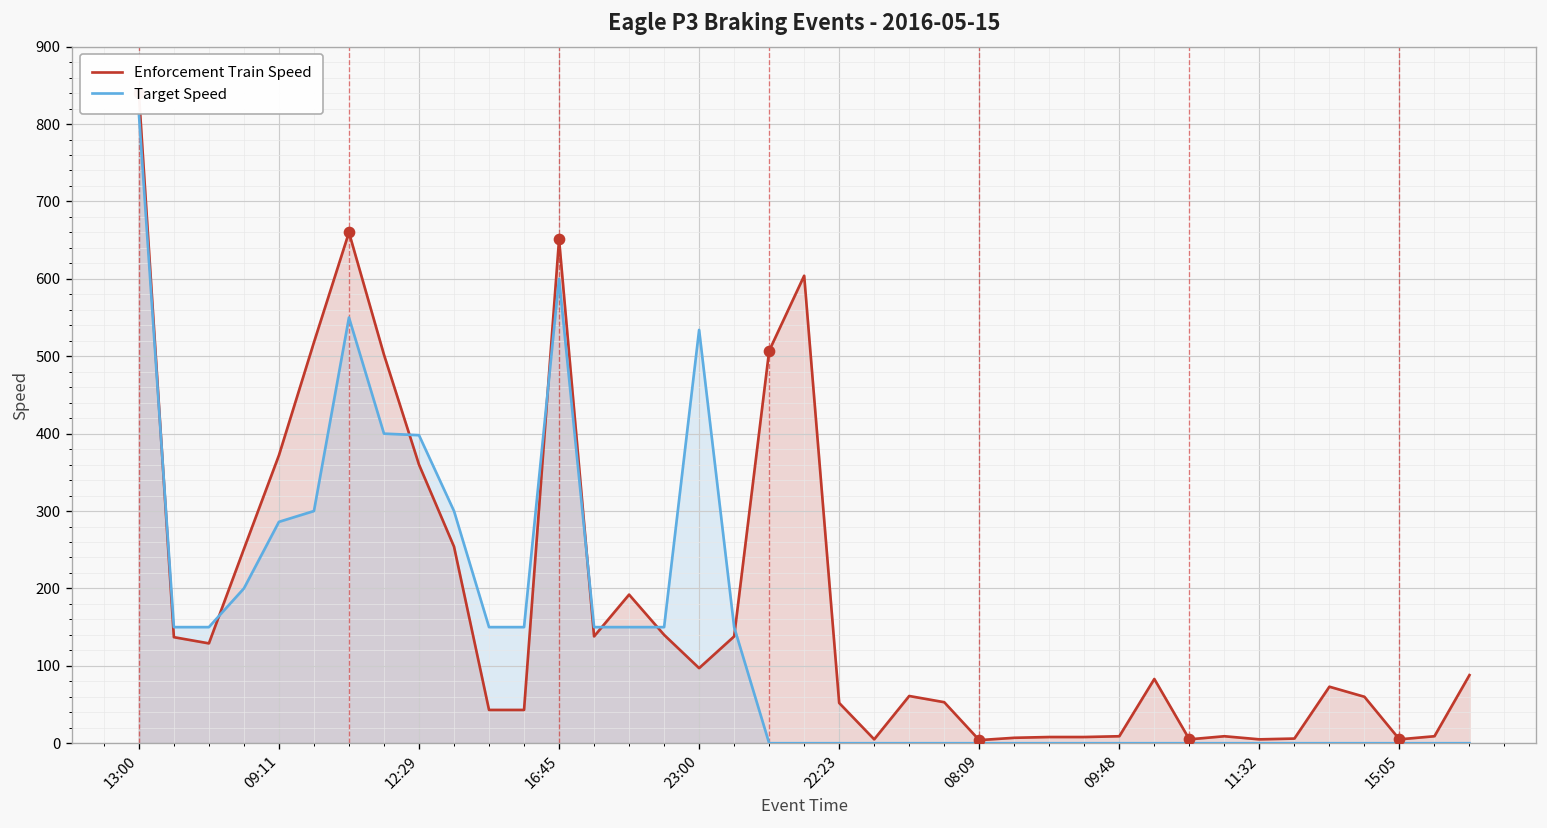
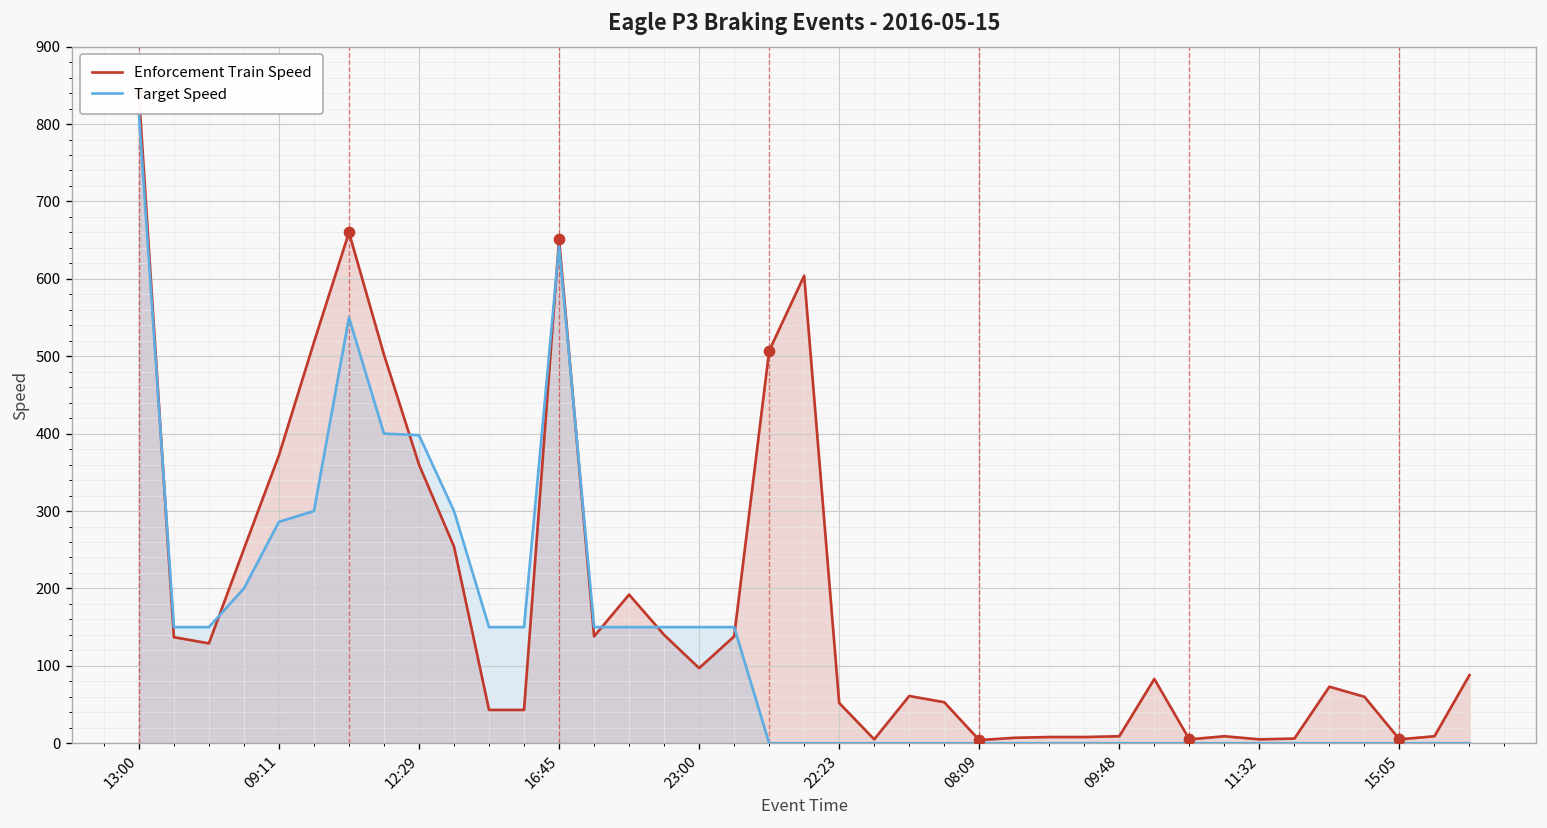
Target Speed, 16:45: 600 -> 640
Target Speed, 23:00: 530 -> 150
